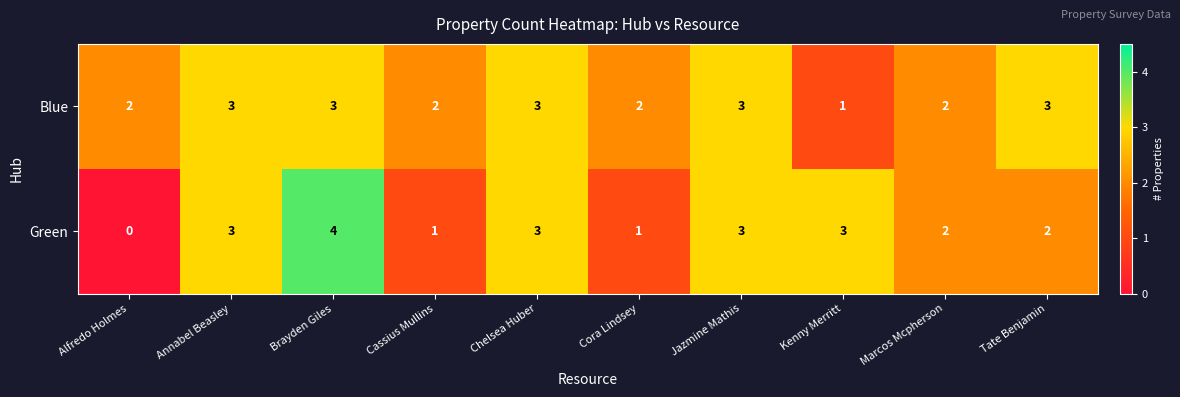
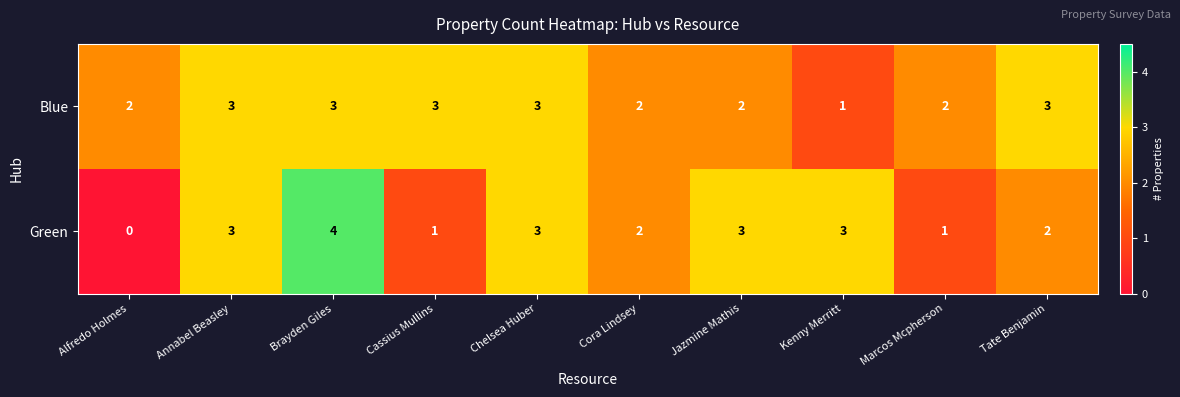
Blue, Cassius Mullins: 2 -> 3
Blue, Jazmine Mathis: 3 -> 2
Green, Cora Lindsey: 1 -> 2
Green, Marcos Mcpherson: 2 -> 1
